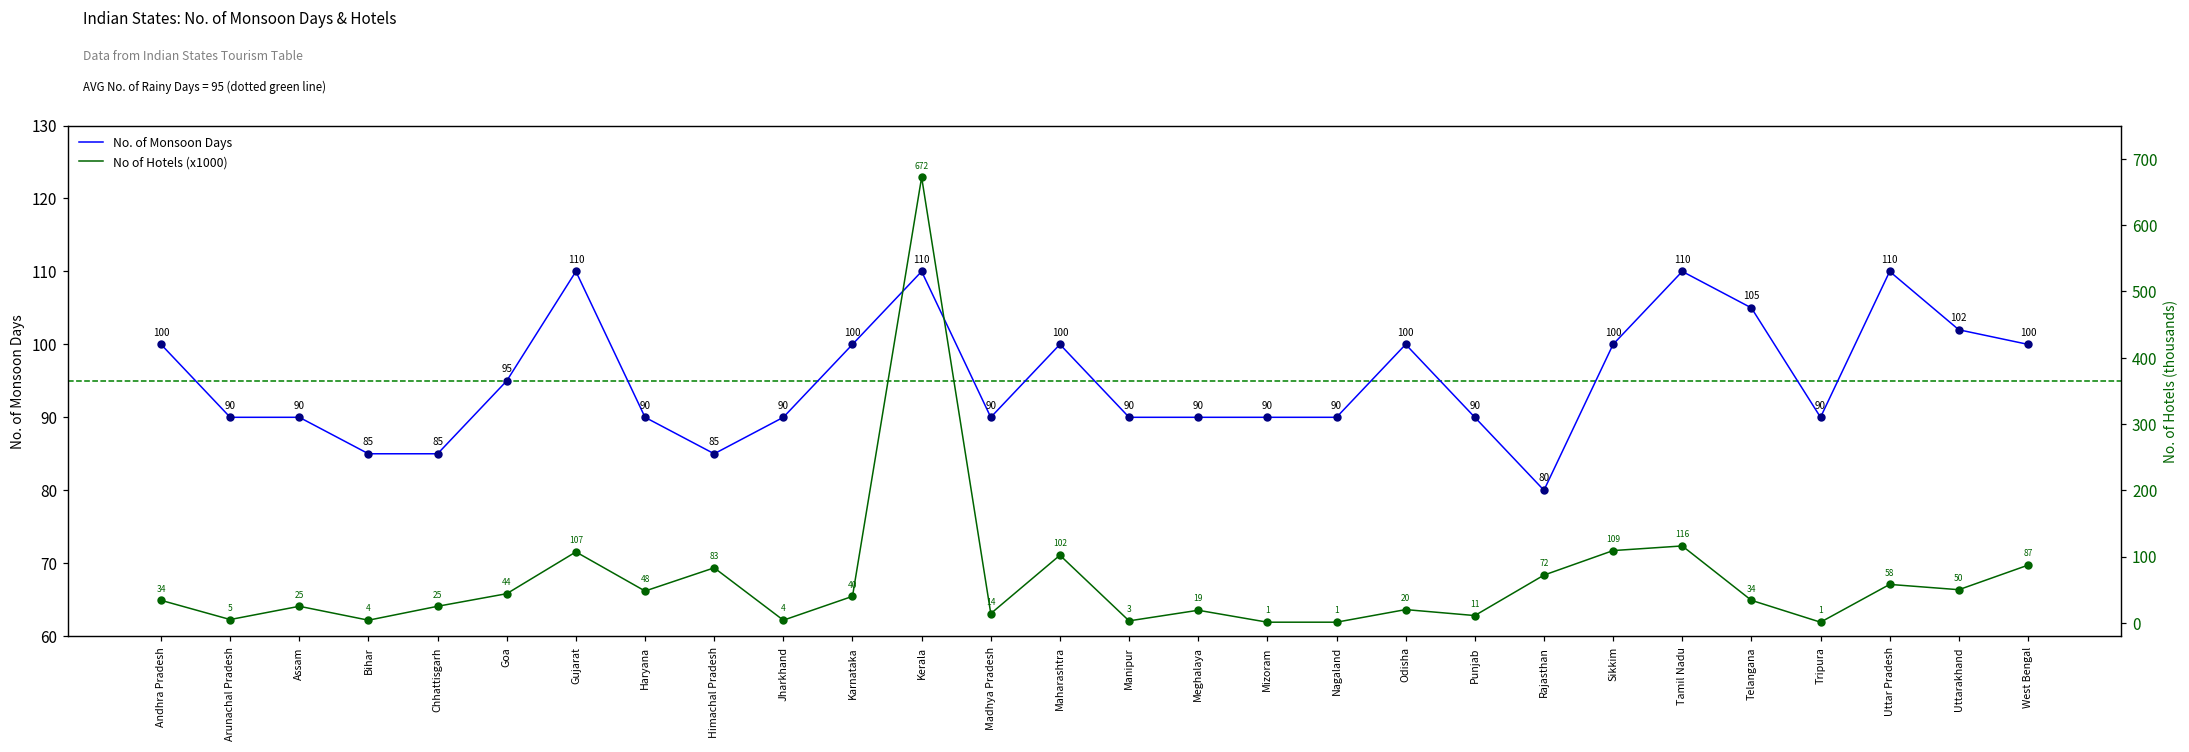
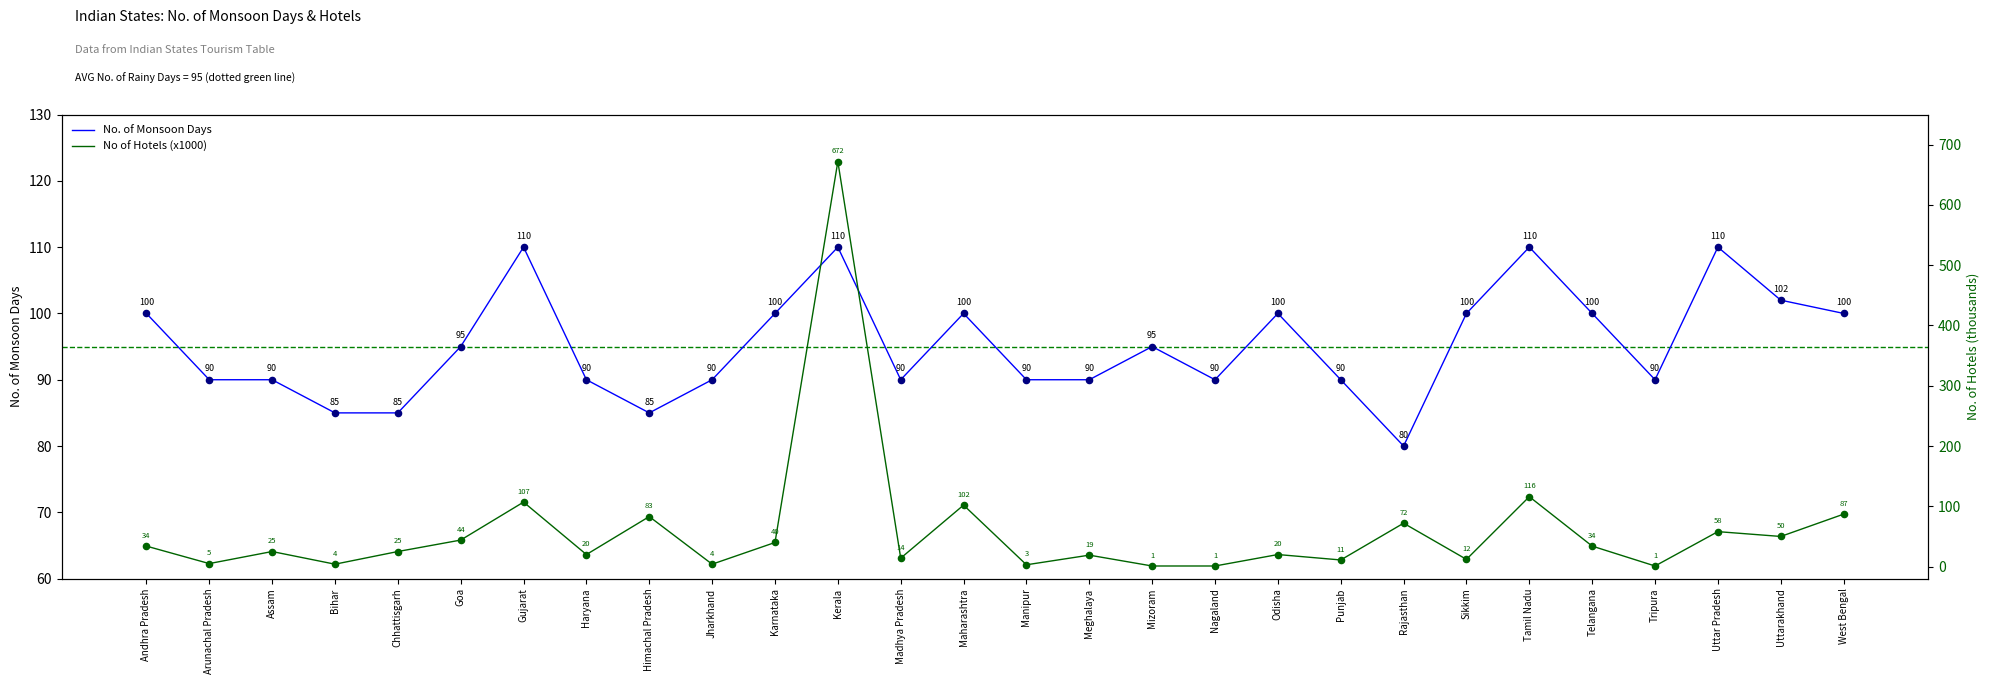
No. of Monsoon Days, Mizoram: 90 -> 95
No. of Monsoon Days, Telangana: 105 -> 100
No of Hotels (x1000), Haryana: 48 -> 20
No of Hotels (x1000), Sikkim: 109 -> 12
